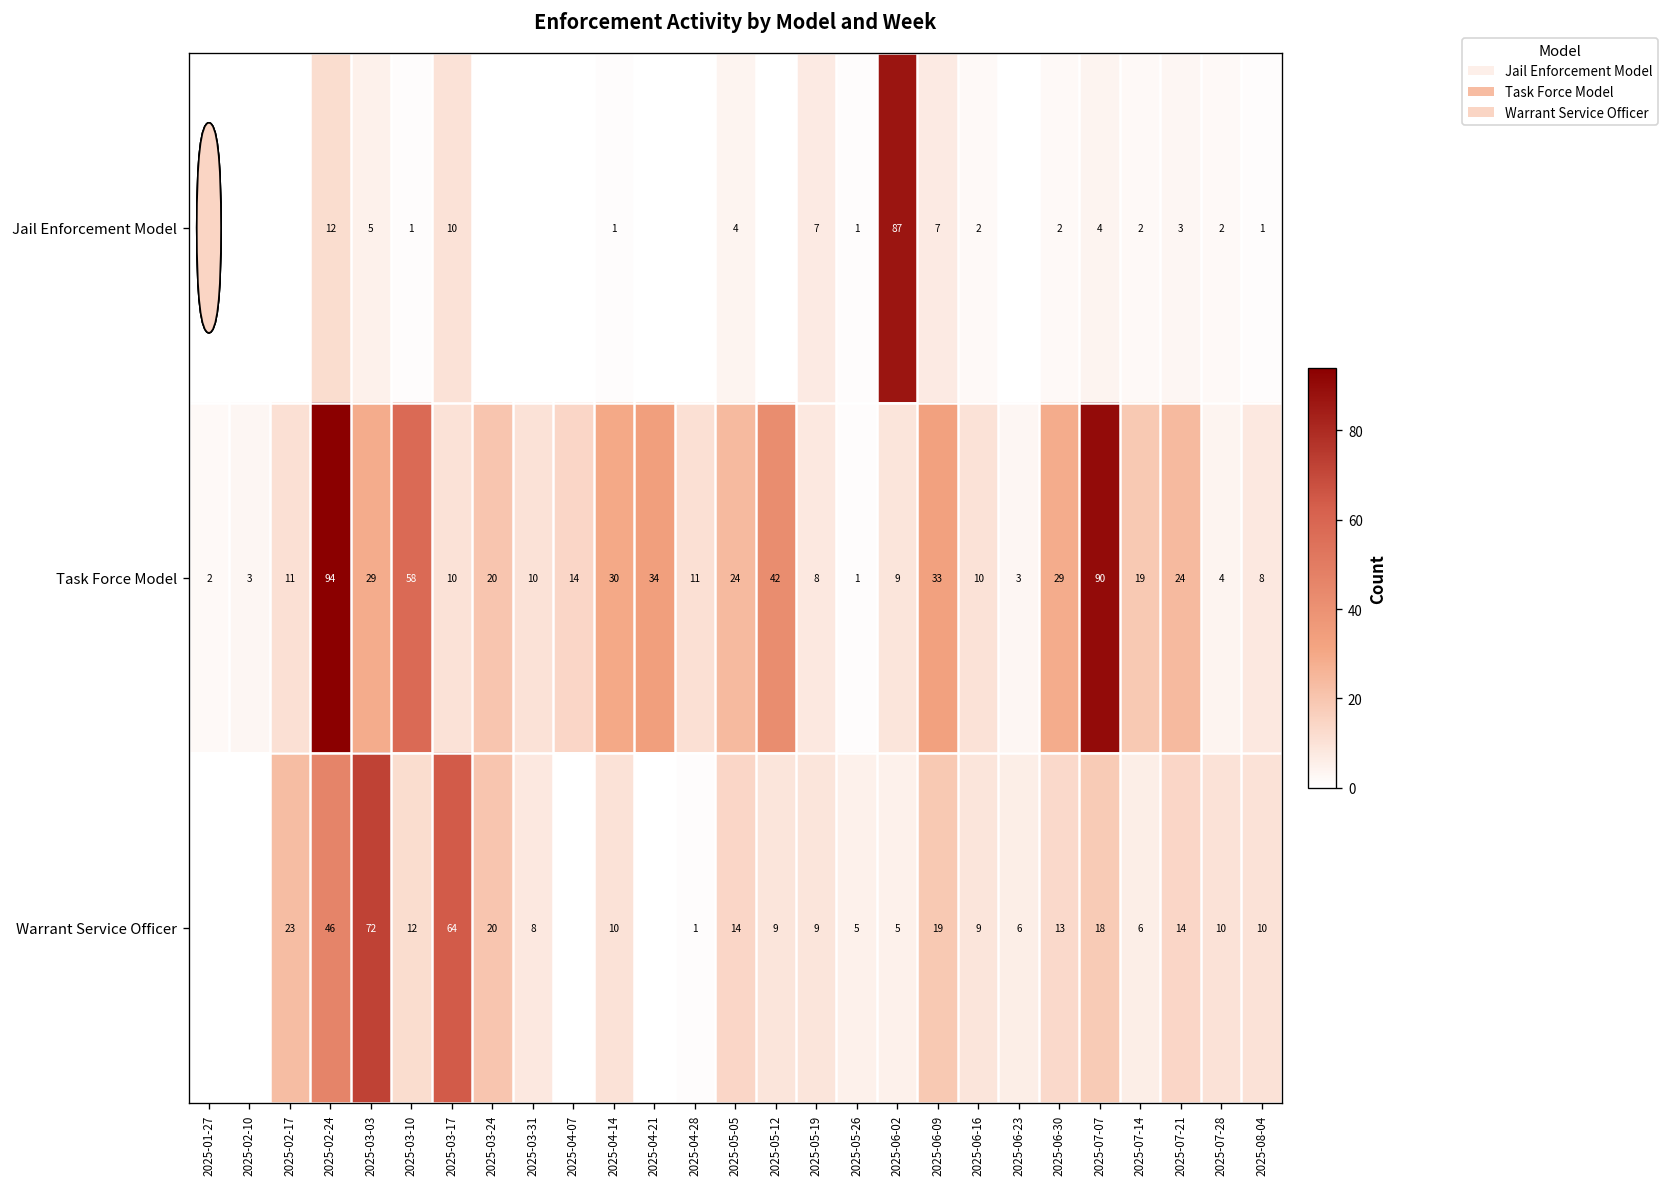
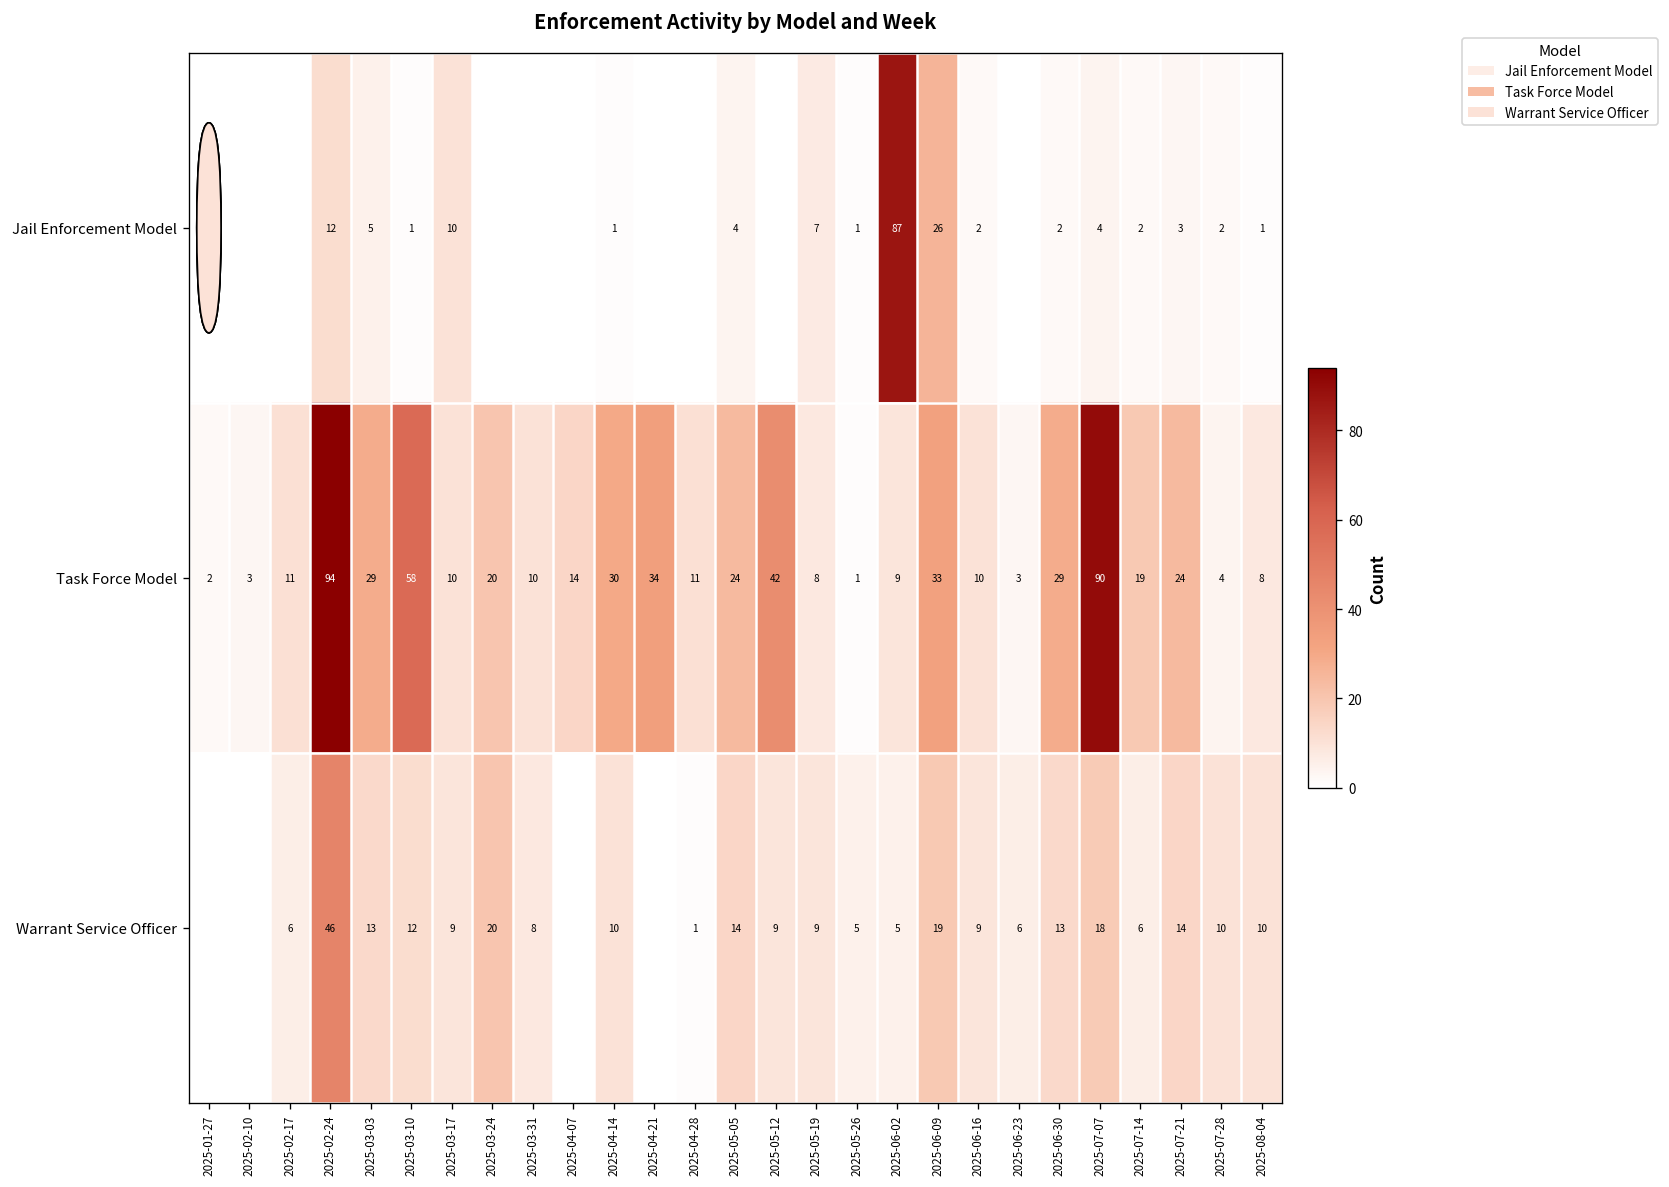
Jail Enforcement Model, 2025-06-09: 7 -> 26
Warrant Service Officer, 2025-02-17: 23 -> 6
Warrant Service Officer, 2025-03-03: 72 -> 13
Warrant Service Officer, 2025-03-17: 64 -> 9
